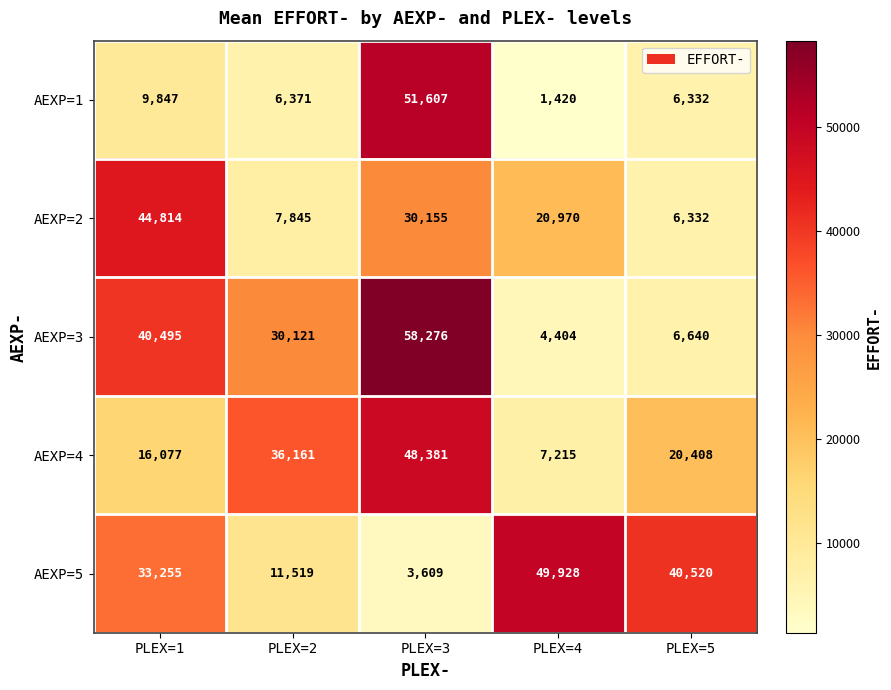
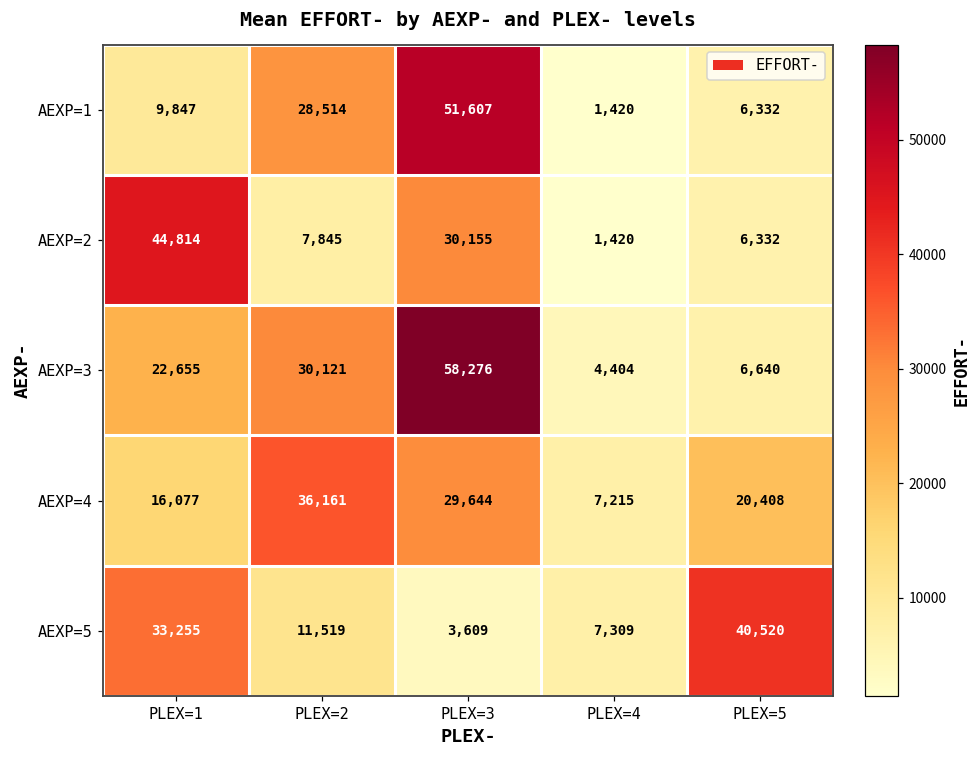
AEXP=1, PLEX=2: 6,371 -> 28,514
AEXP=2, PLEX=4: 20,970 -> 1,420
AEXP=3, PLEX=1: 40,495 -> 22,655
AEXP=4, PLEX=3: 48,381 -> 29,644
AEXP=5, PLEX=4: 49,928 -> 7,309
